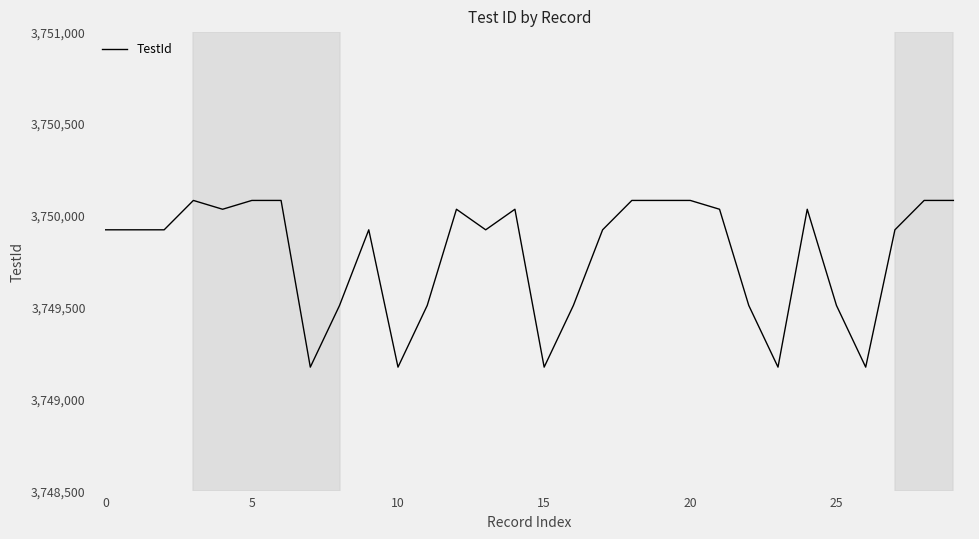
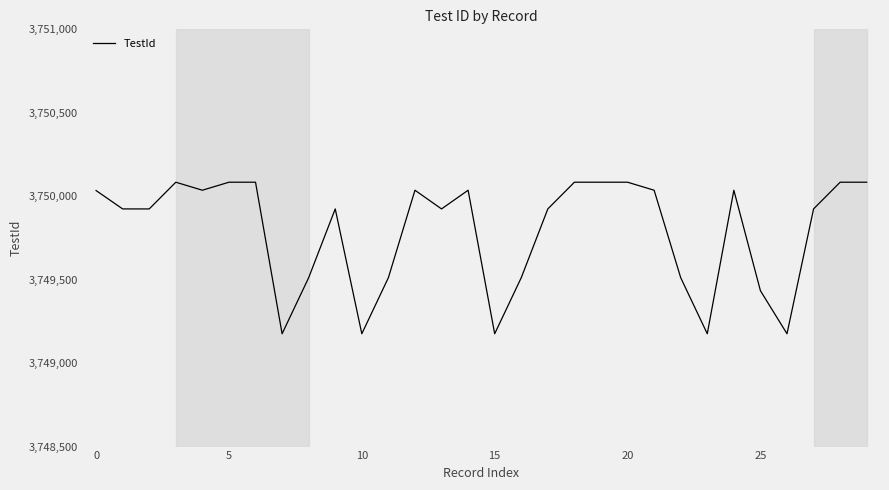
0: 3,749,920 -> 3,750,030
25: 3,749,510 -> 3,749,430
